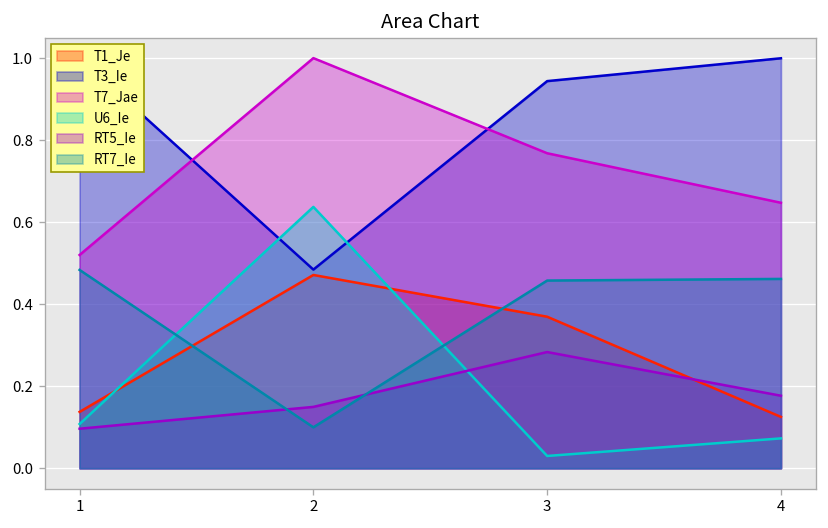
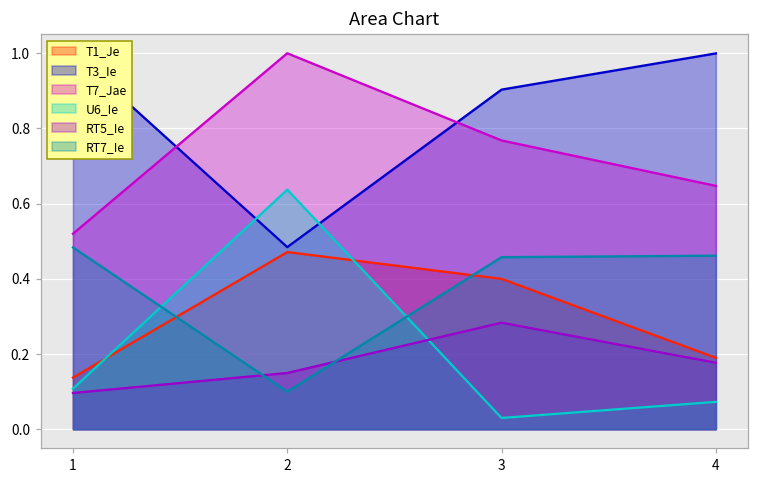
T1_Je, 3: 0.37 -> 0.40
T3_Ie, 3: 0.94 -> 0.90
T1_Je, 4: 0.13 -> 0.19
